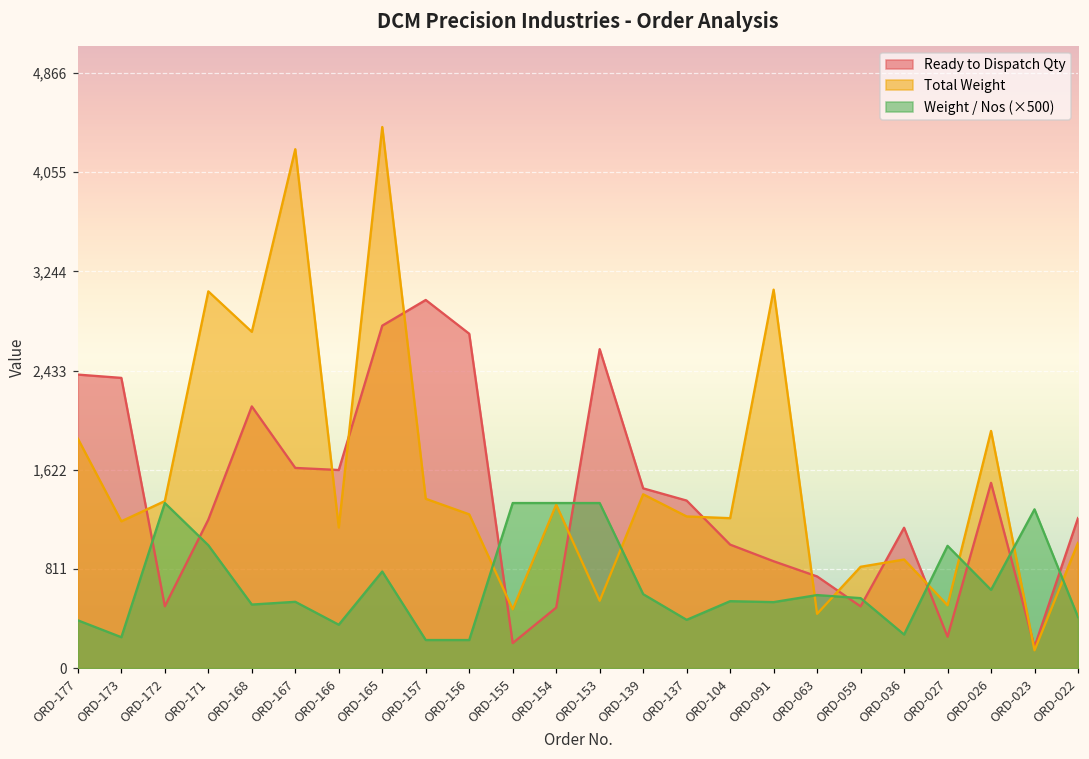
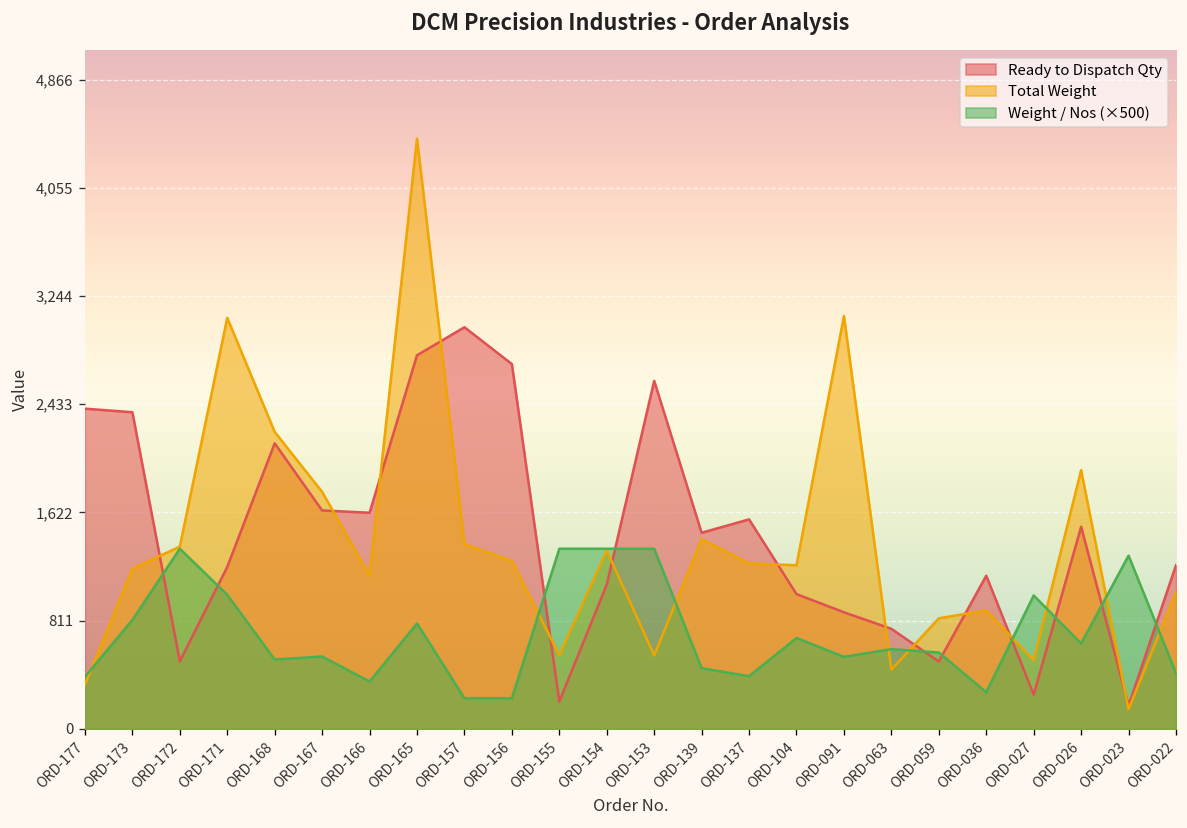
Total Weight, ORD-177: 1,880 -> 330
Weight / Nos (×500), ORD-173: 250 -> 820
Total Weight, ORD-168: 2,750 -> 2,230
Total Weight, ORD-167: 4,240 -> 1,780
Total Weight, ORD-155: 480 -> 550
Ready to Dispatch Qty, ORD-154: 500 -> 1,080
Weight / Nos (×500), ORD-139: 610 -> 460
Ready to Dispatch Qty, ORD-137: 1,370 -> 1,570
Weight / Nos (×500), ORD-104: 550 -> 680
